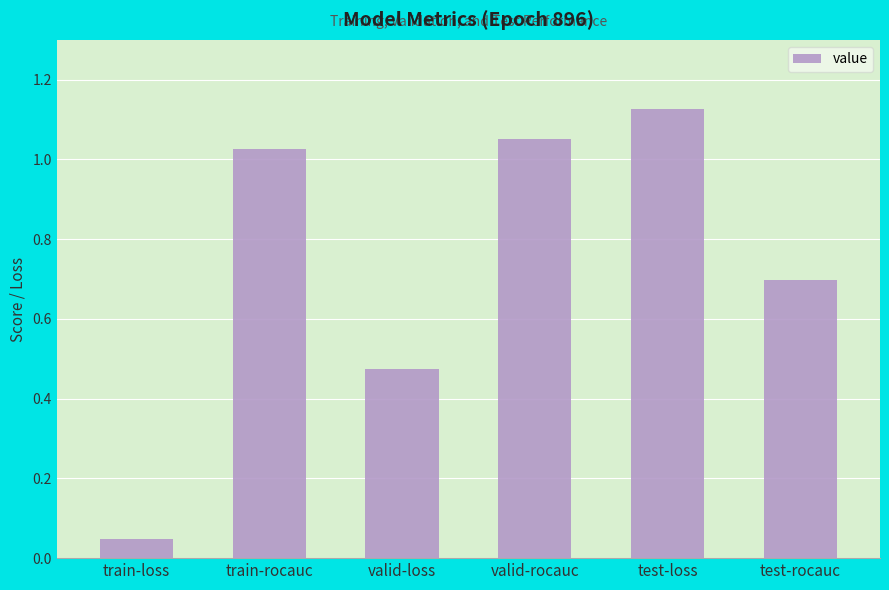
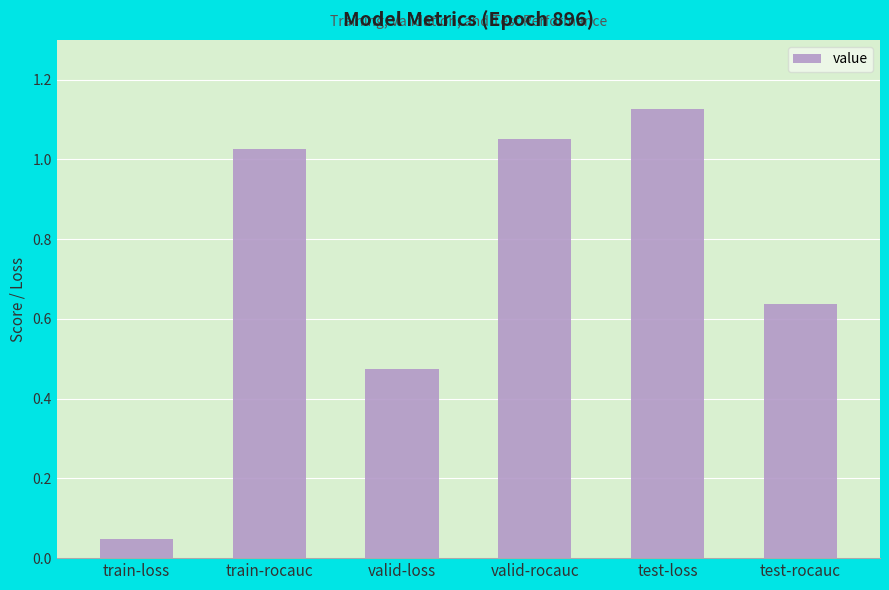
test-rocauc: 0.70 -> 0.64
